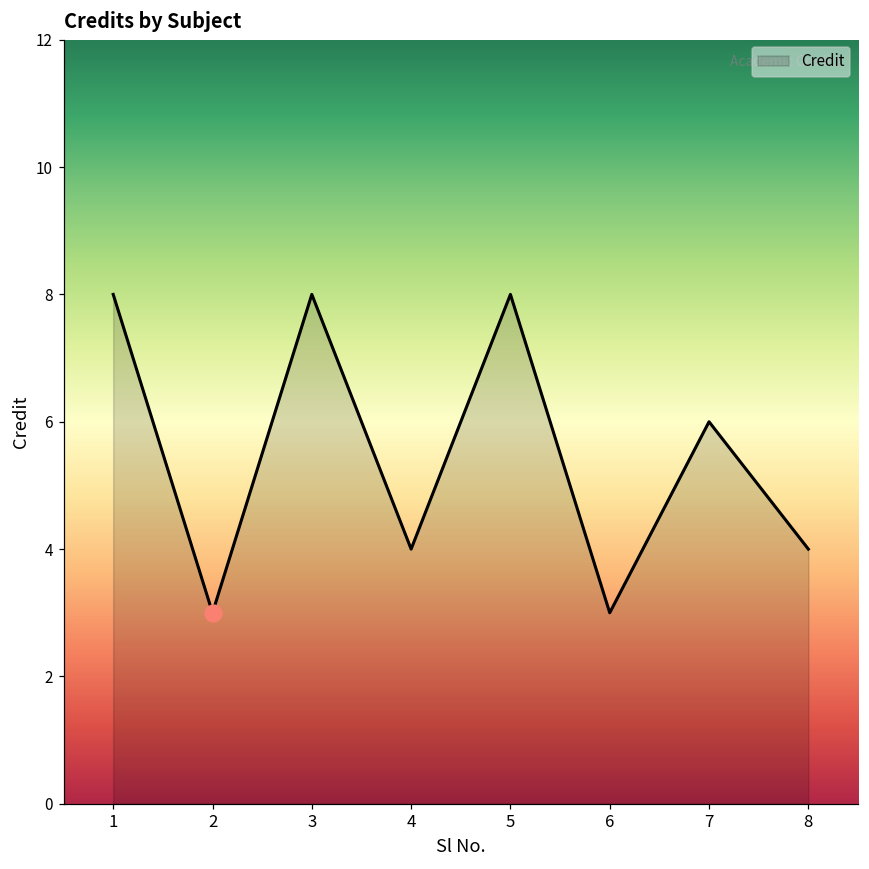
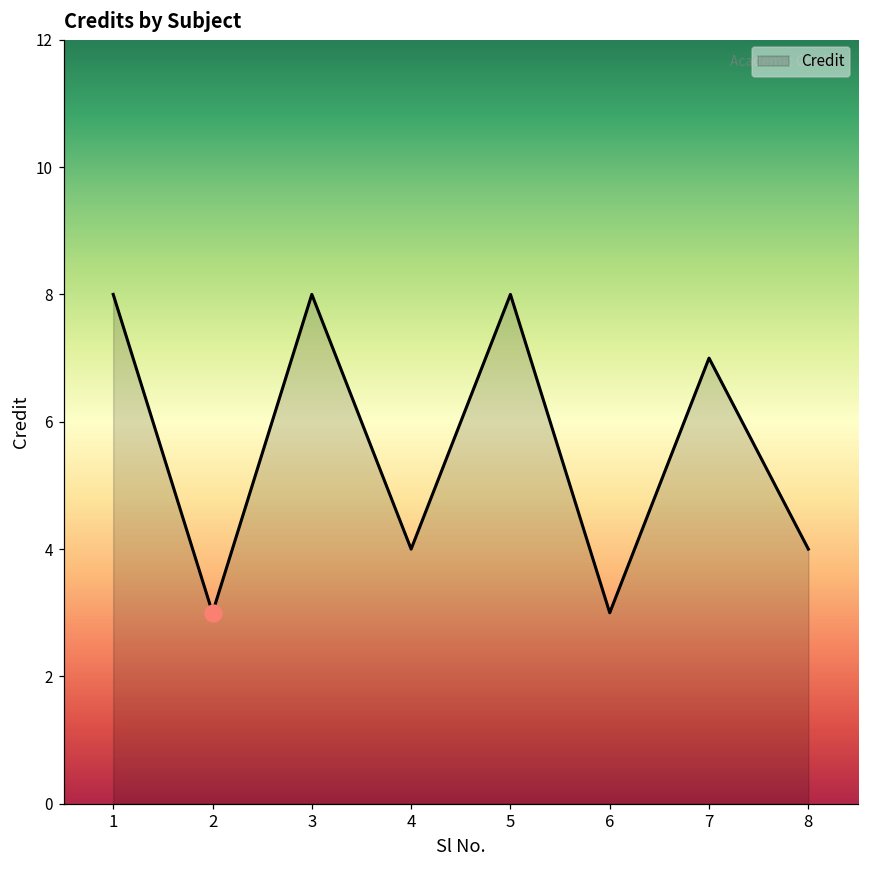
Credit, 7: 6 -> 7
